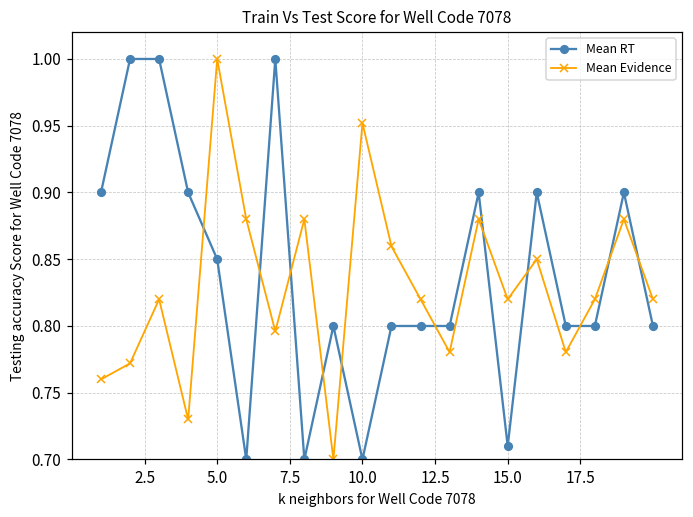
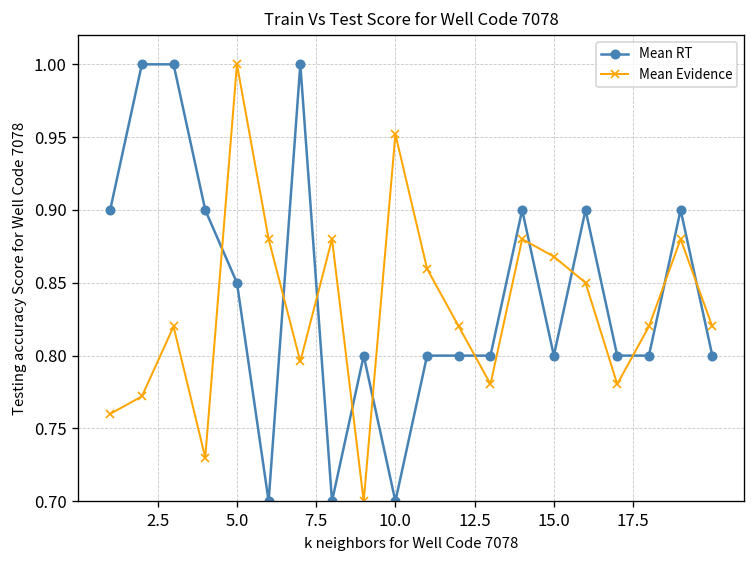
Mean RT, 15.0: 0.710 -> 0.800
Mean Evidence, 15.0: 0.820 -> 0.868
